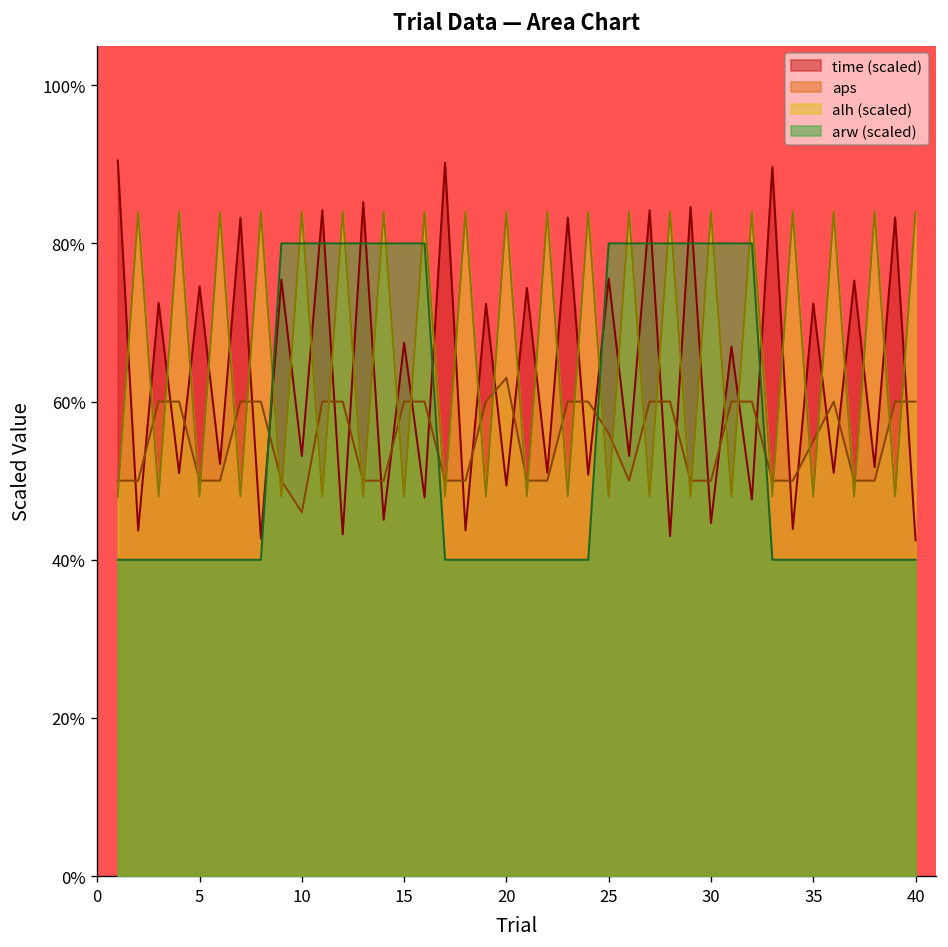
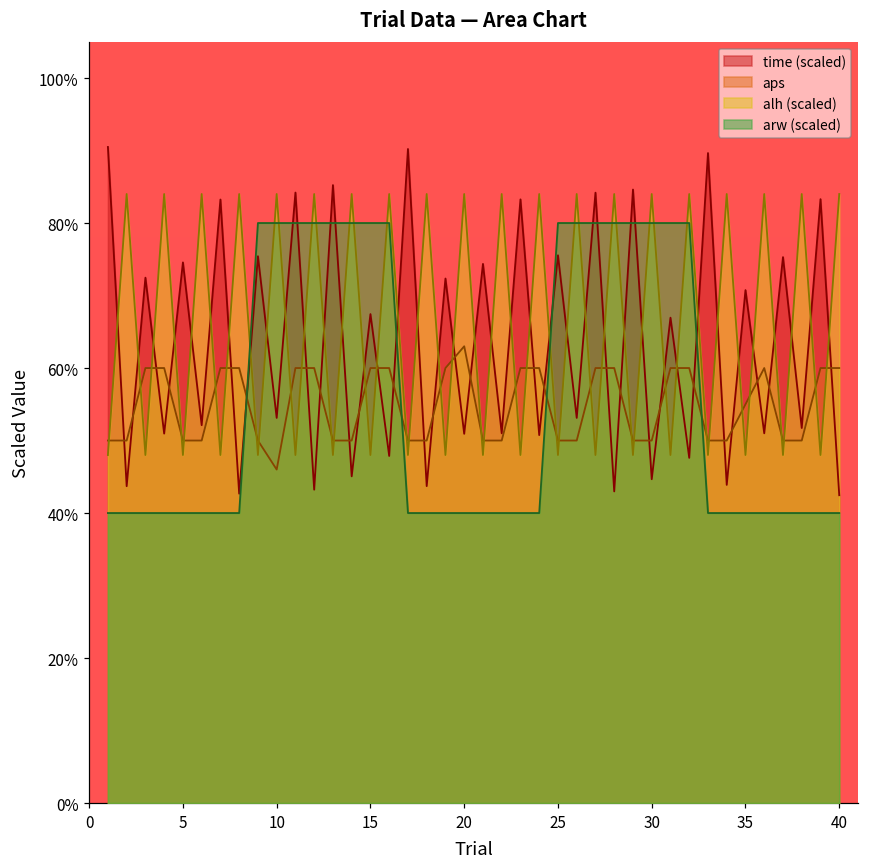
time (scaled), 20: 49% -> 51%
aps, 25: 56% -> 50%
time (scaled), 35: 72% -> 71%
